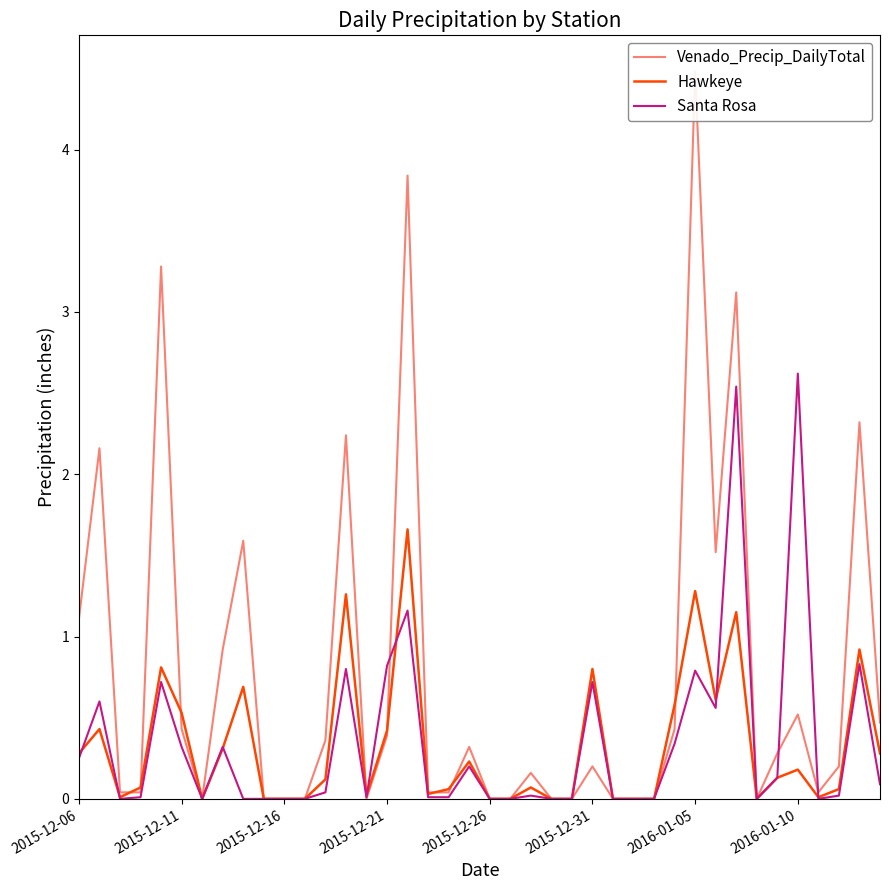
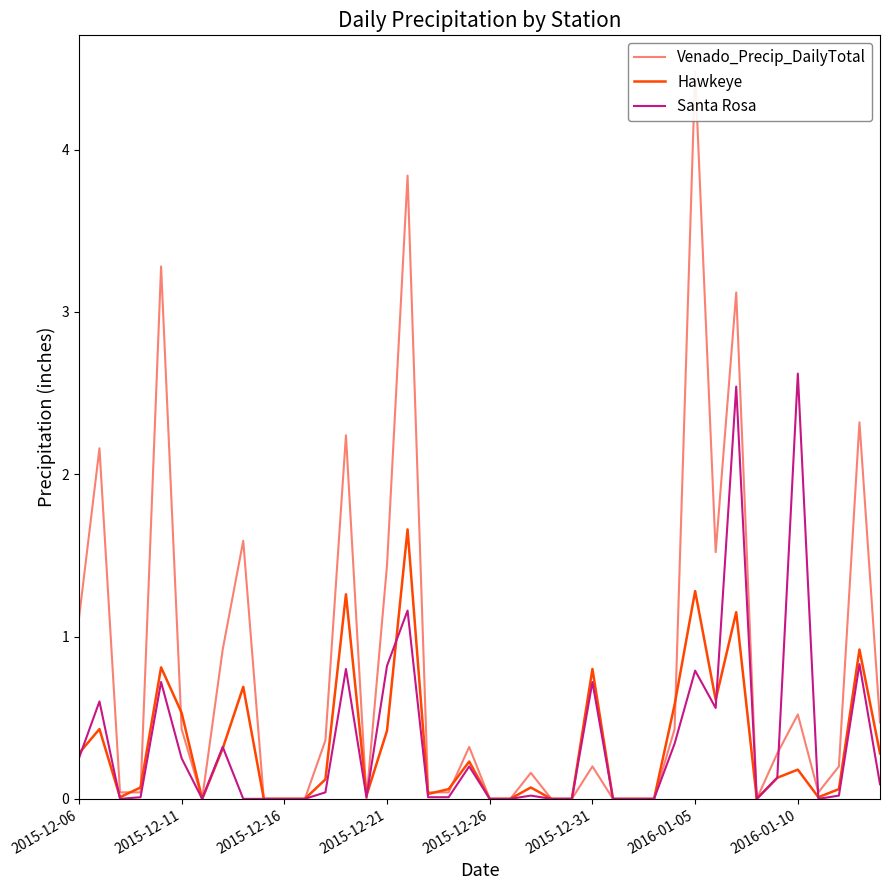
Santa Rosa, 2015-12-11: 0.32 -> 0.25
Venado_Precip_DailyTotal, 2015-12-21: 0.39 -> 1.44
